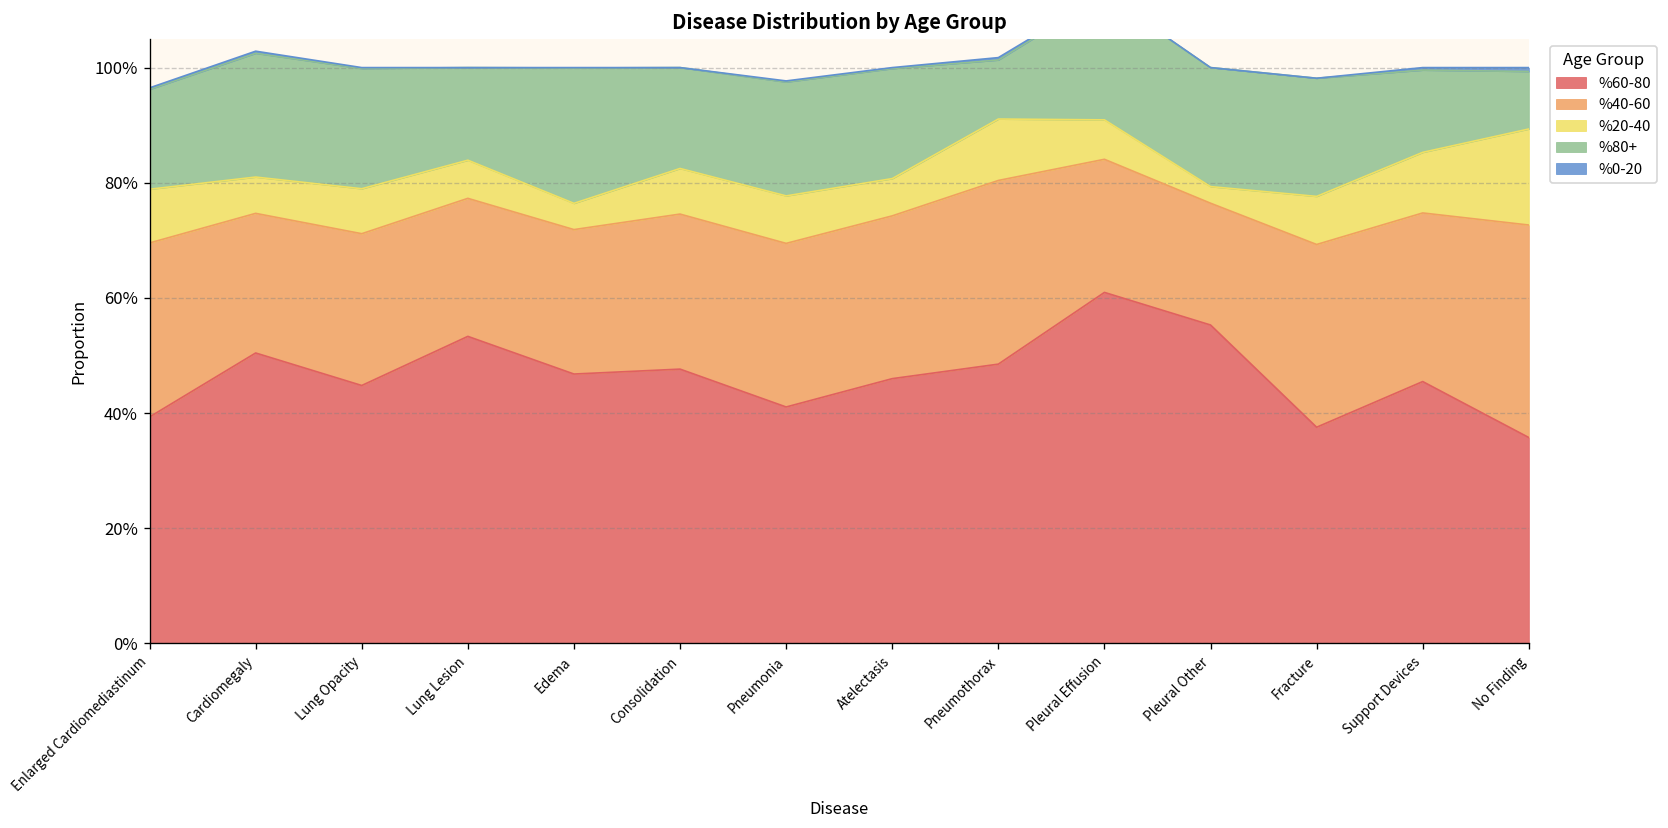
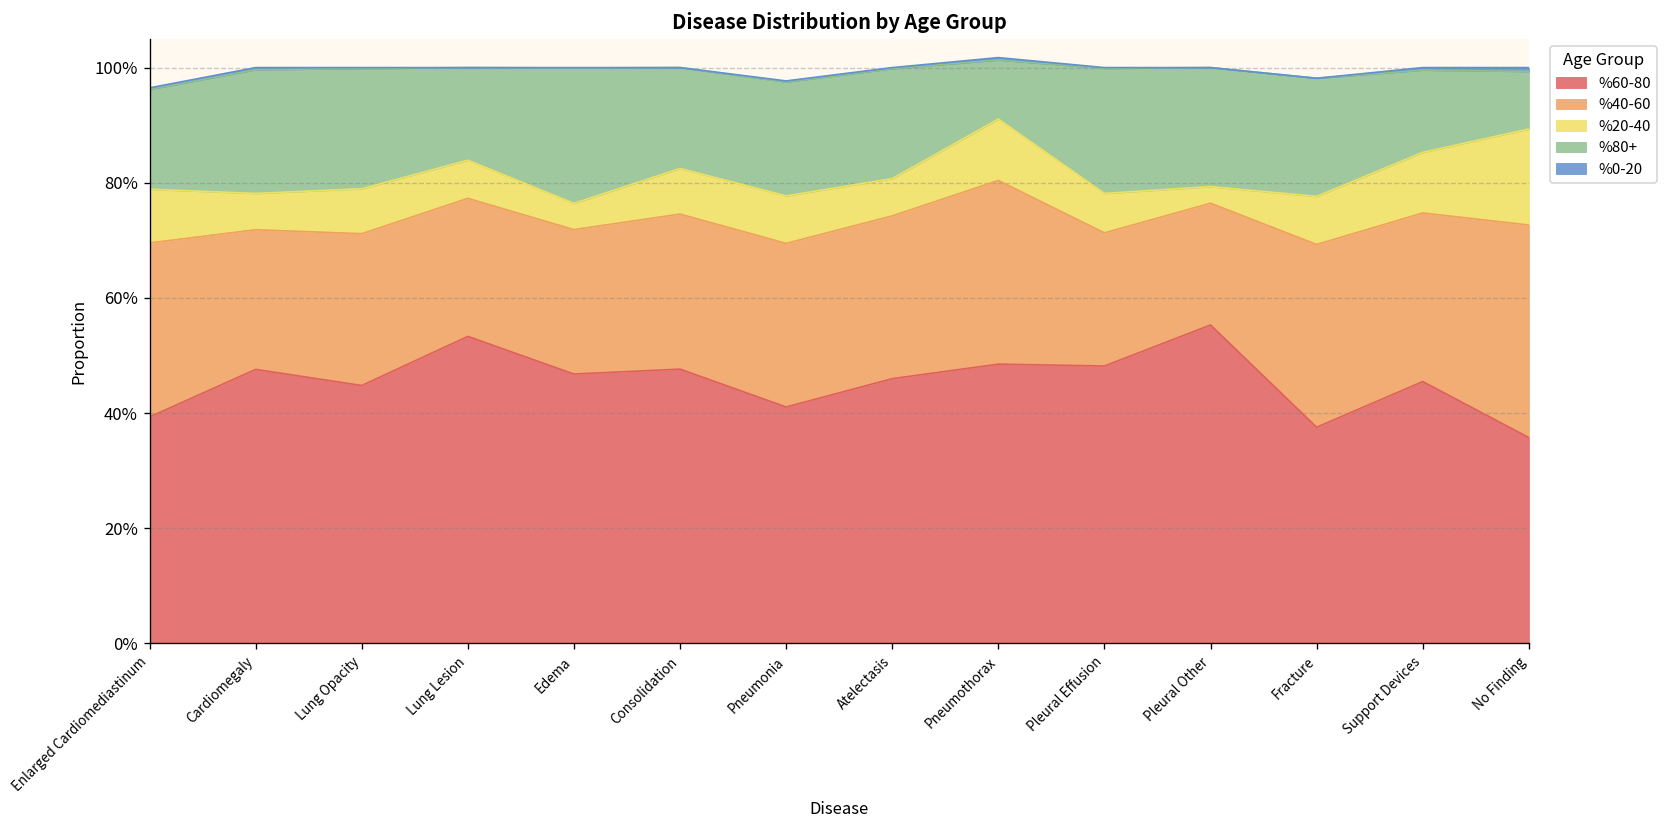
%60-80, Cardiomegaly: 50% -> 48%
%60-80, Pleural Effusion: 61% -> 48%
